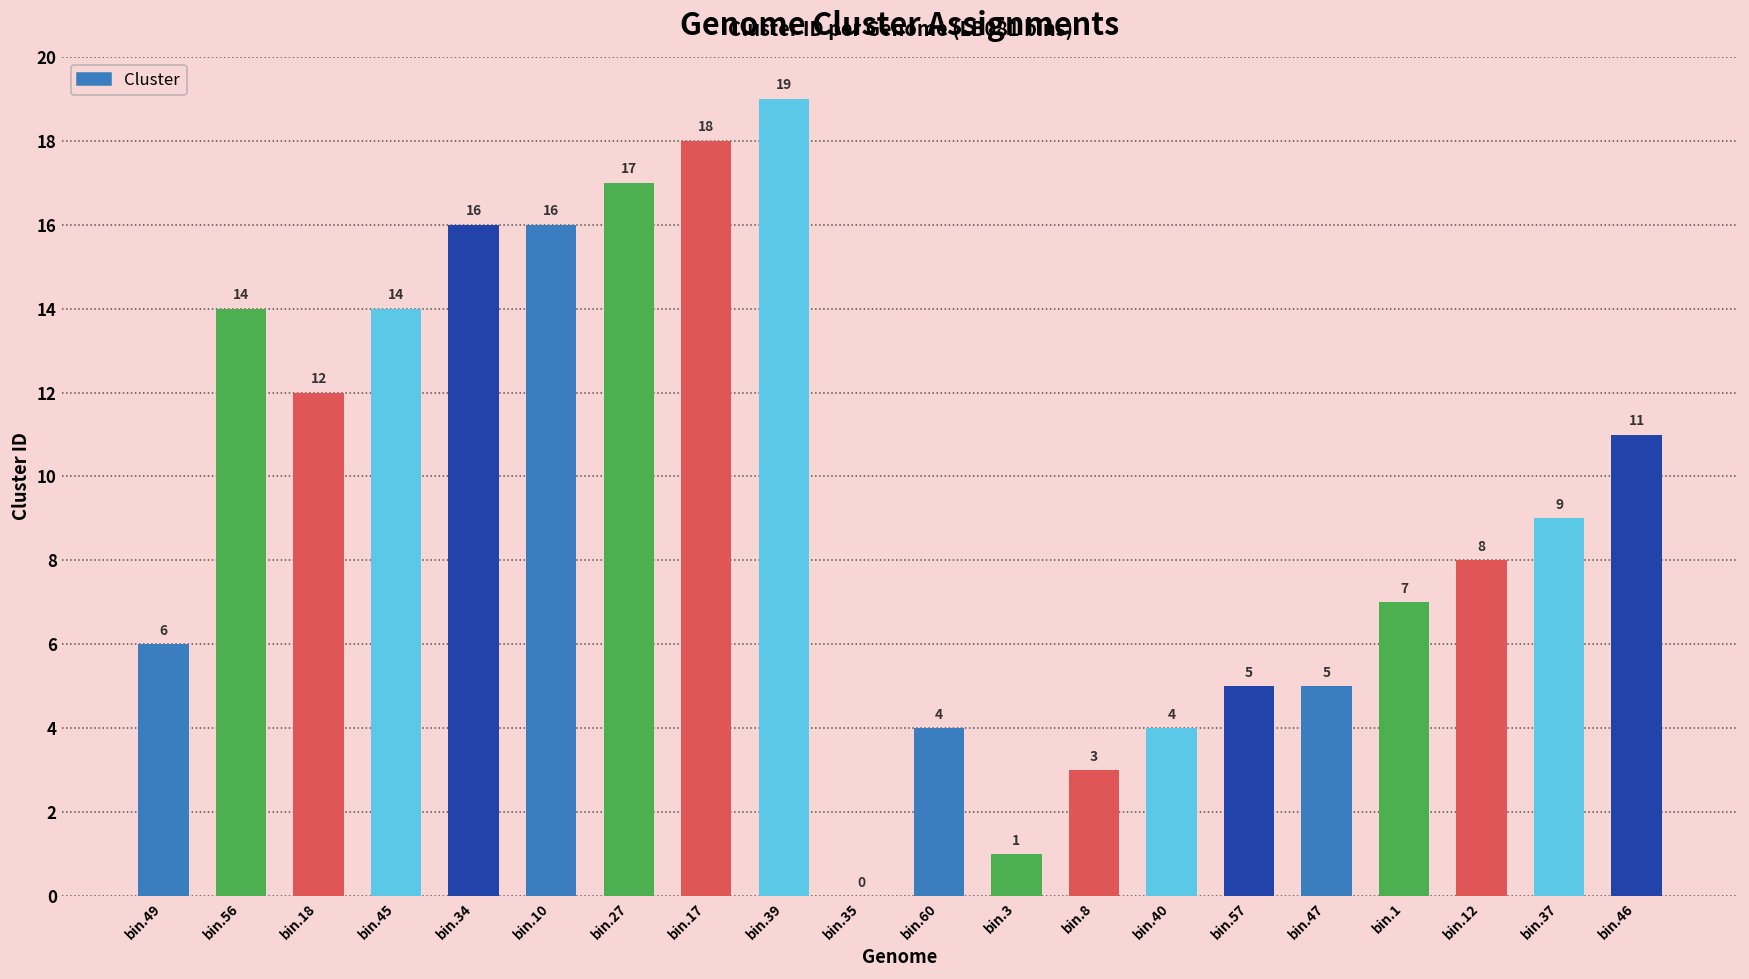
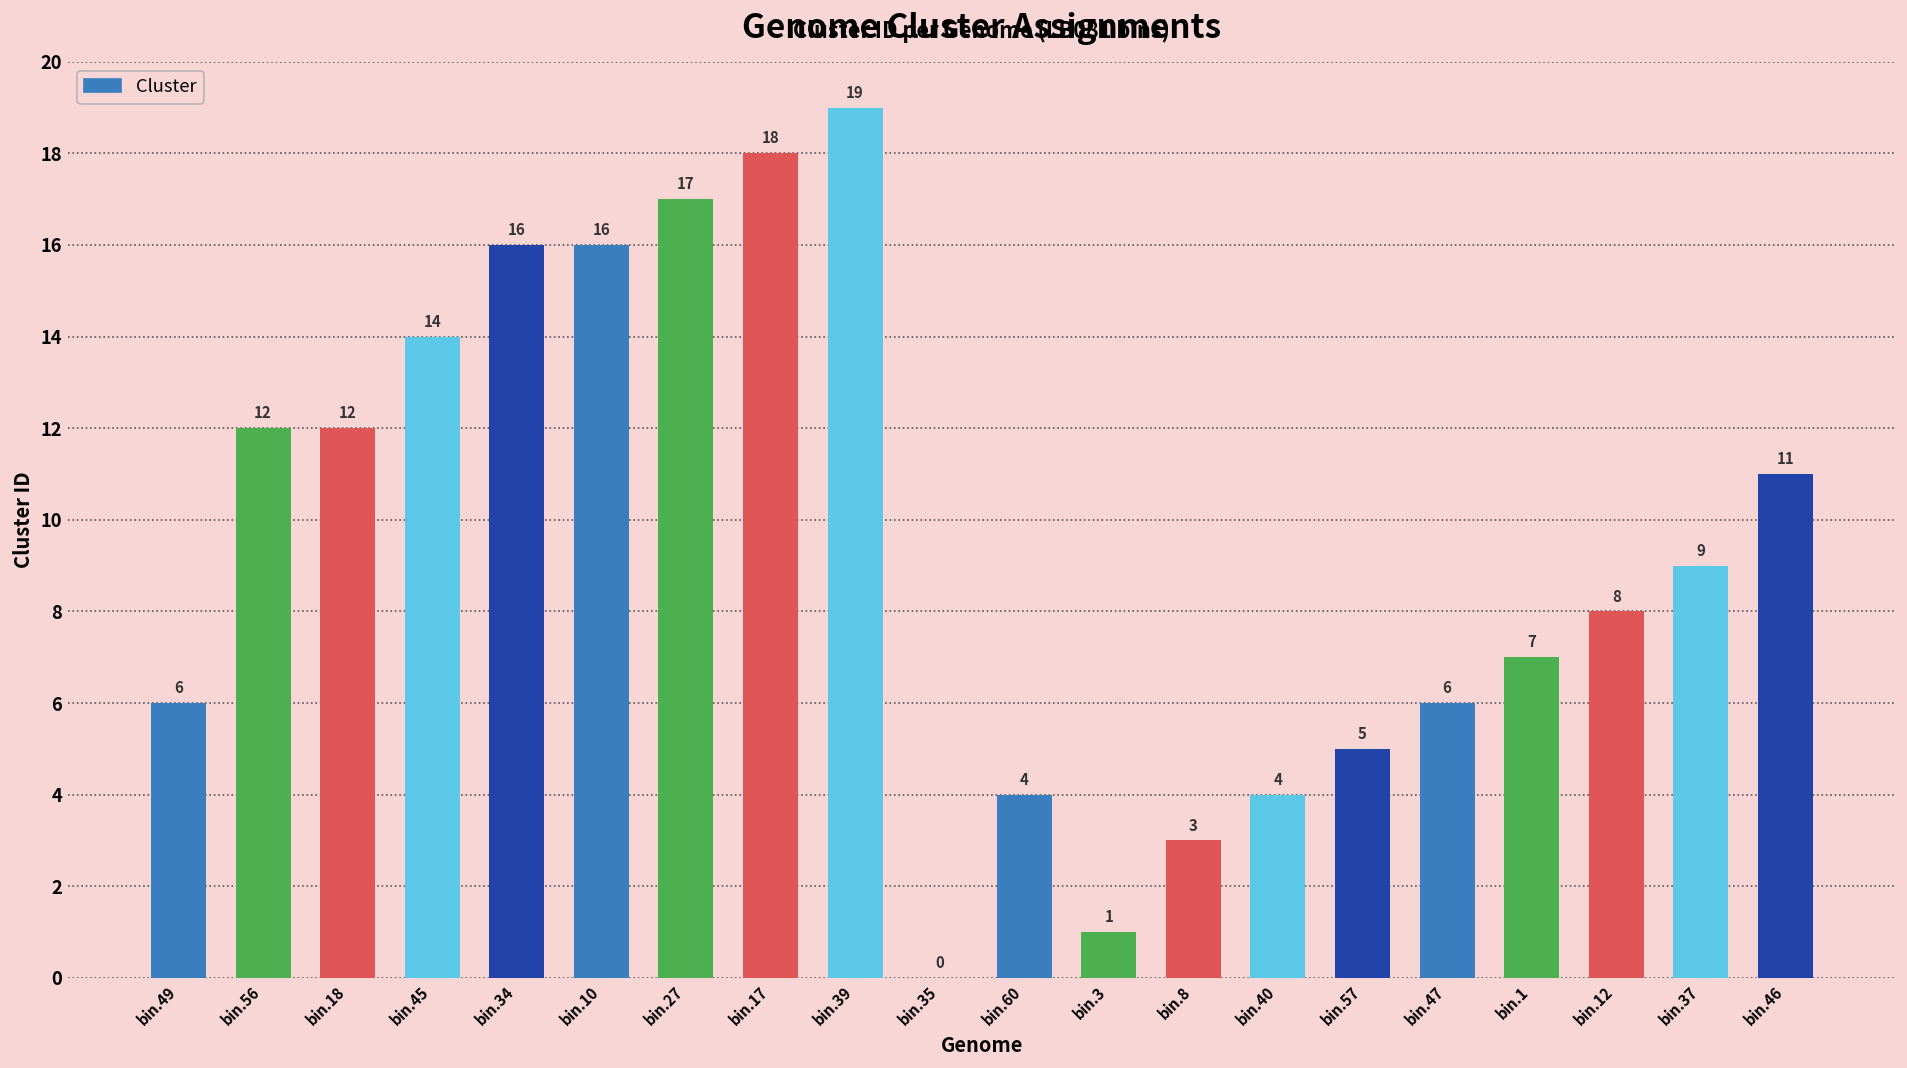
bin.56: 14 -> 12
bin.47: 5 -> 6
